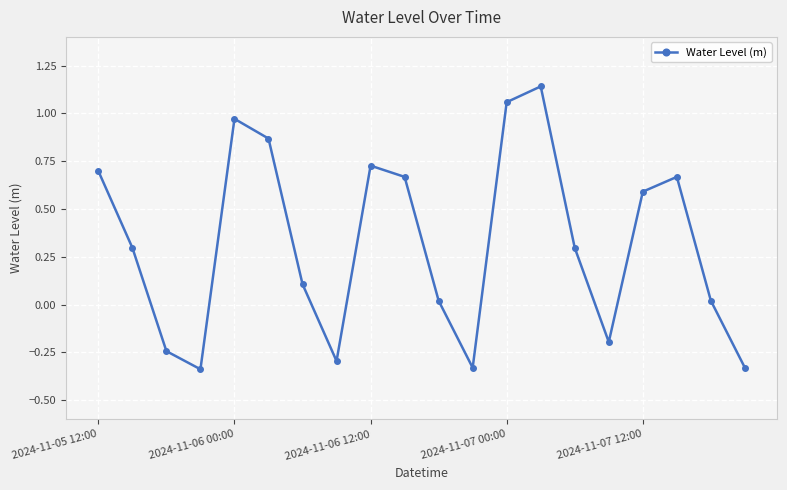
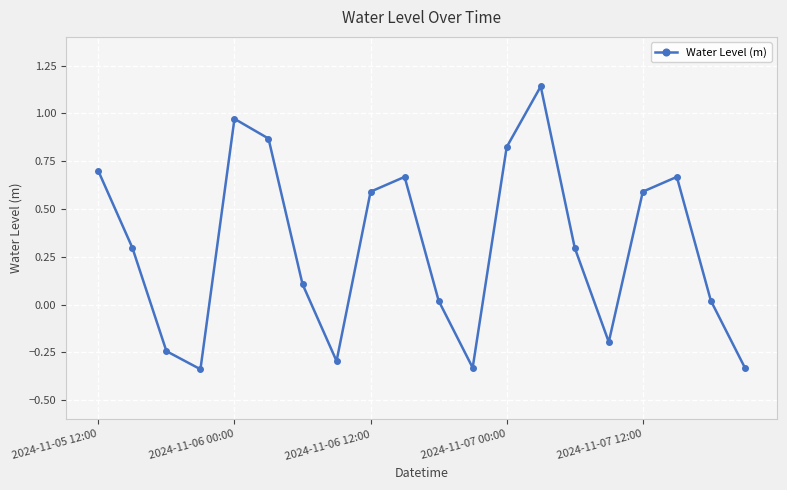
2024-11-06 12:00: 0.73 -> 0.59
2024-11-07 00:00: 1.06 -> 0.82
